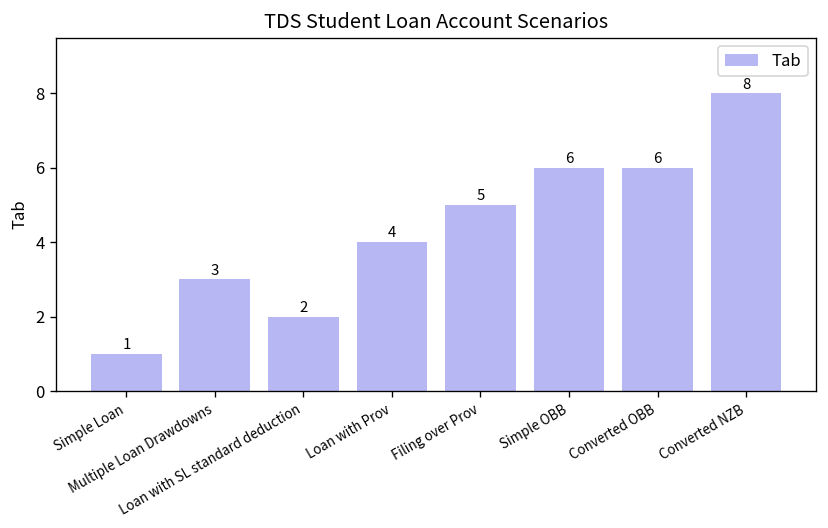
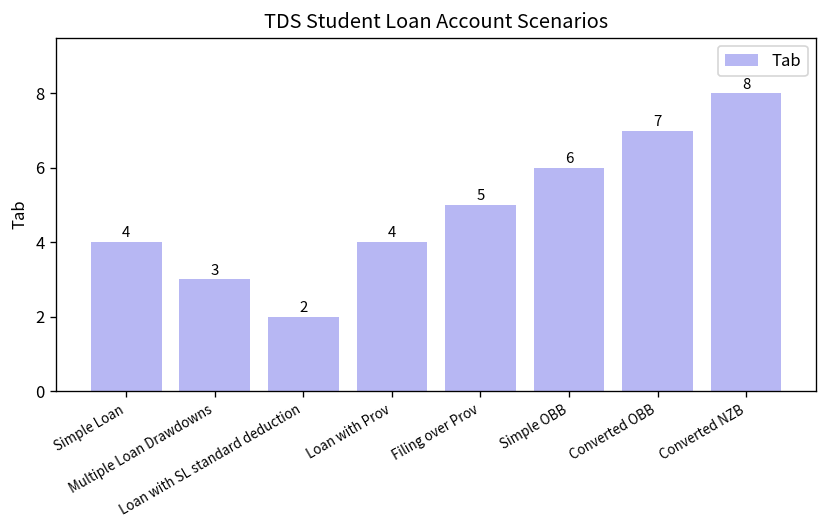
Simple Loan: 1 -> 4
Converted OBB: 6 -> 7
